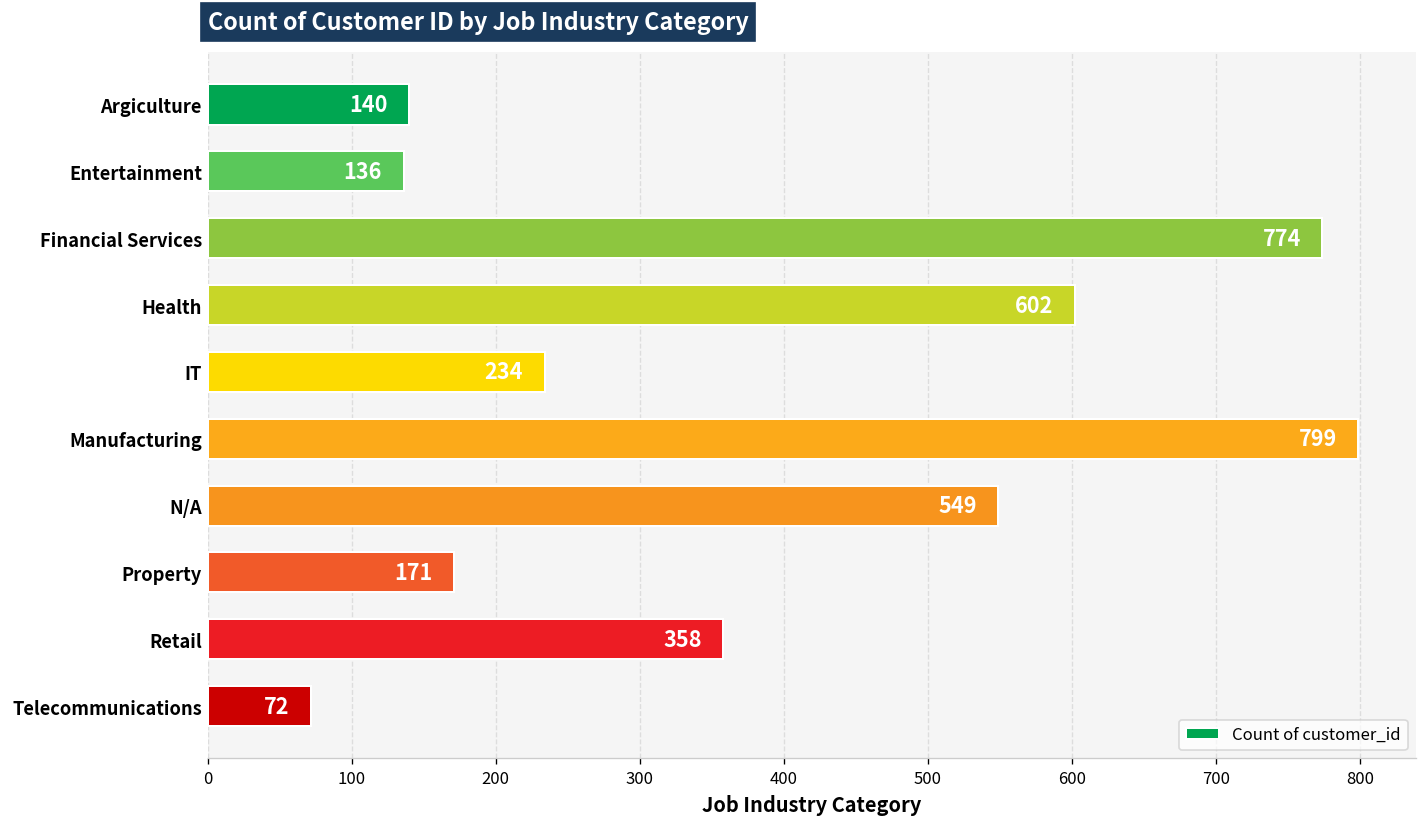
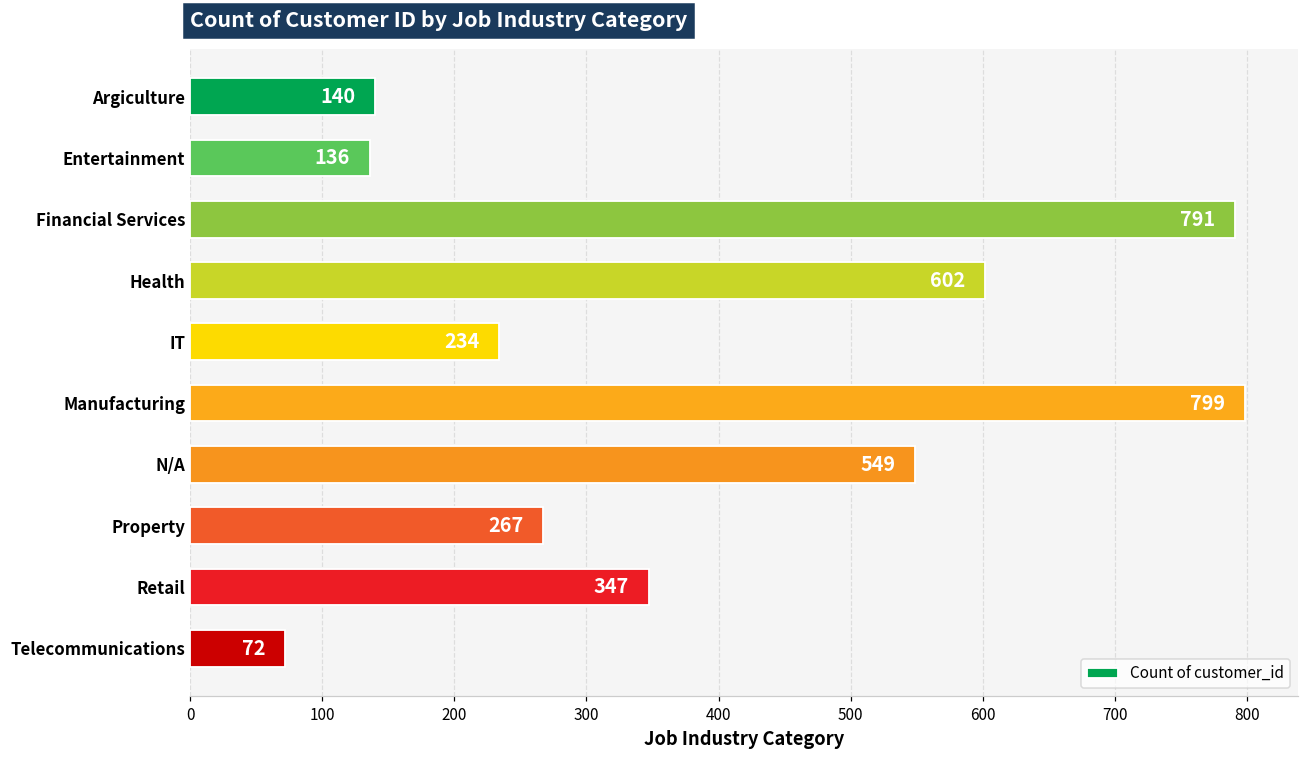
Financial Services: 774 -> 791
Property: 171 -> 267
Retail: 358 -> 347
